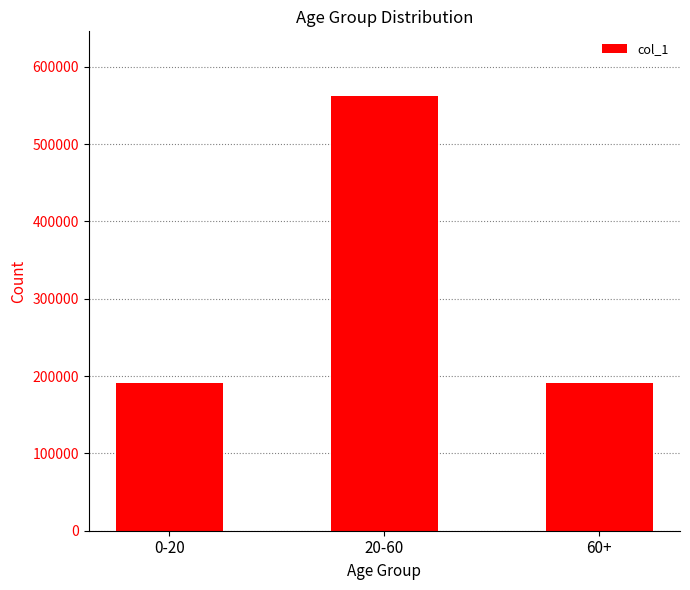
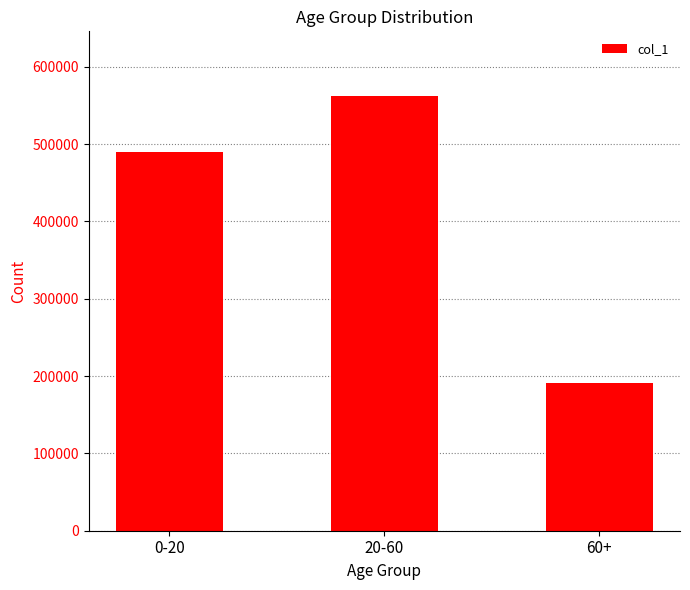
0-20: 190000 -> 490000
